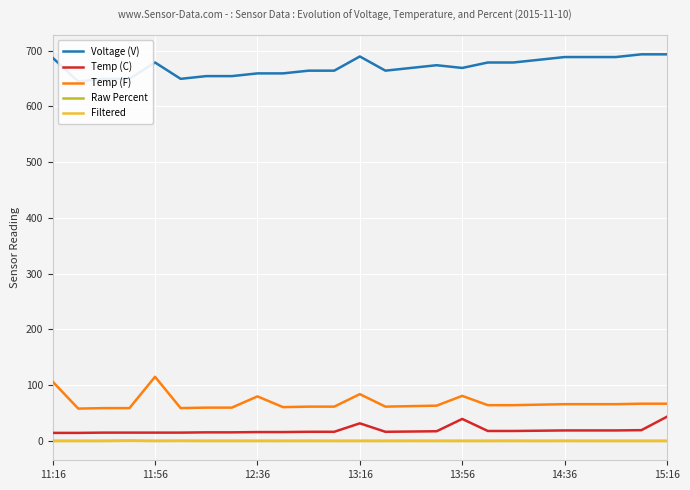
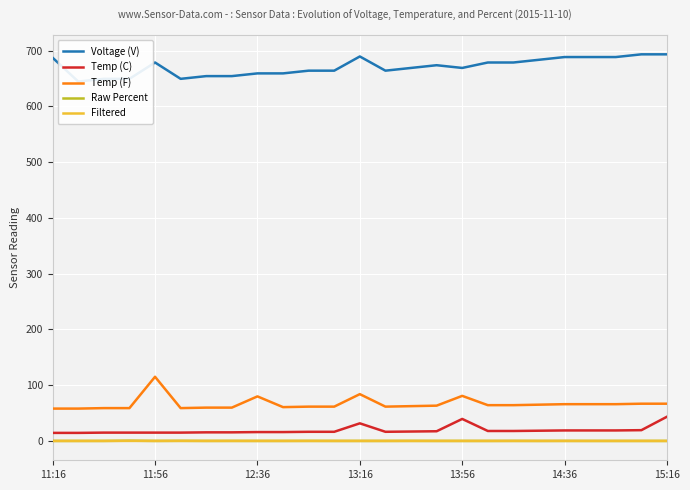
Temp (F), 11:16: 110 -> 60
